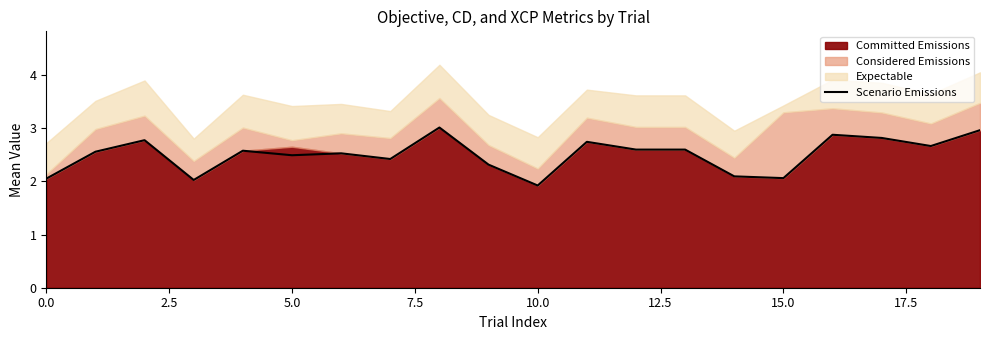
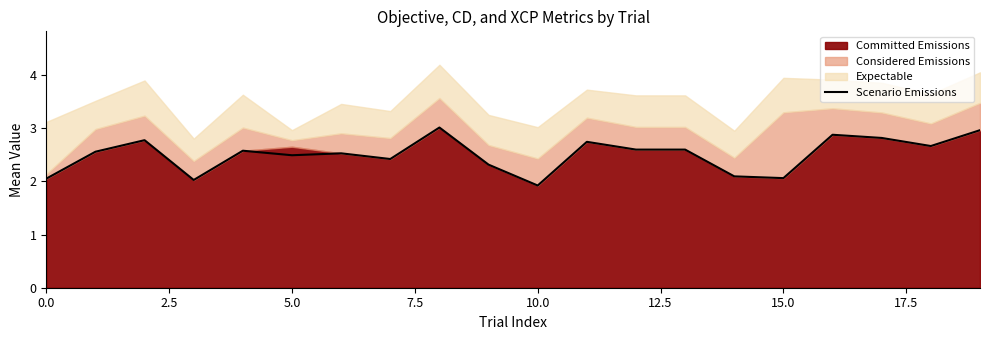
Expectable, 0.0: 0.6 -> 1.0
Expectable, 5.0: 0.6 -> 0.2
Considered Emissions, 10.0: 0.3 -> 0.5
Expectable, 15.0: 0.1 -> 0.6
